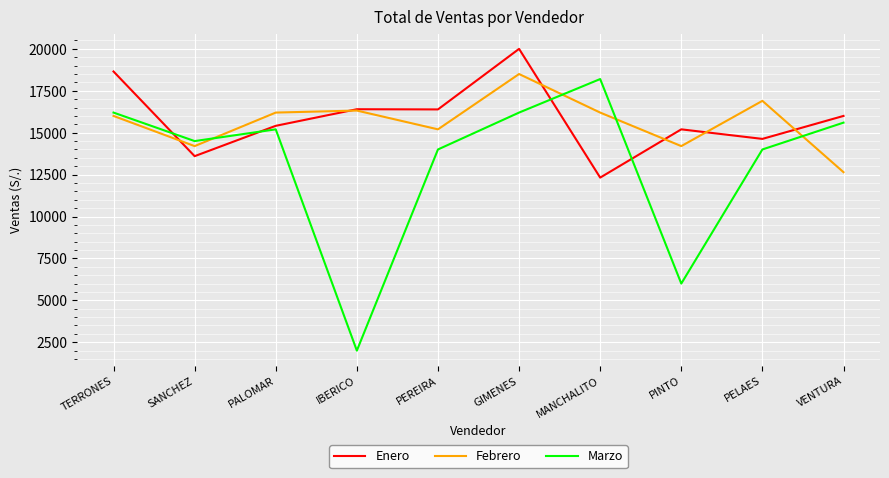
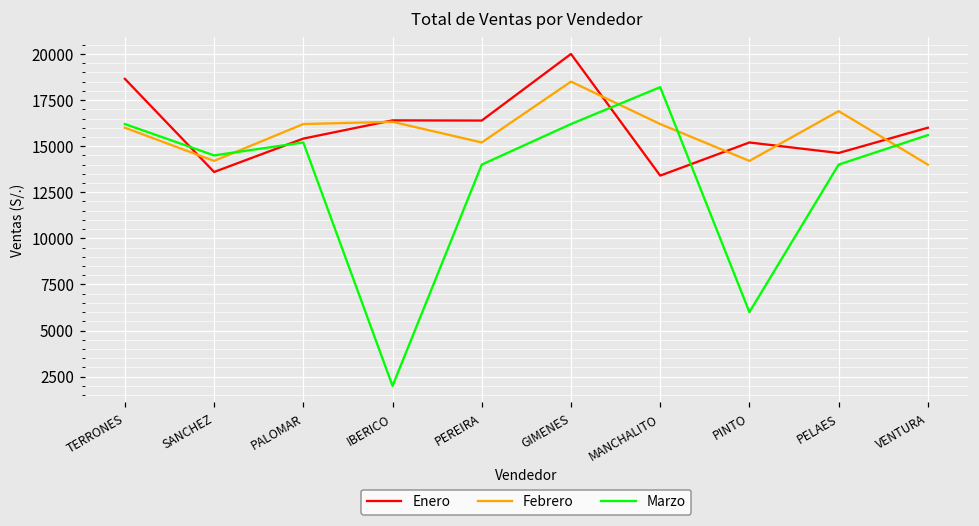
Enero, MANCHALITO: 12300 -> 13400
Febrero, VENTURA: 12600 -> 14000
